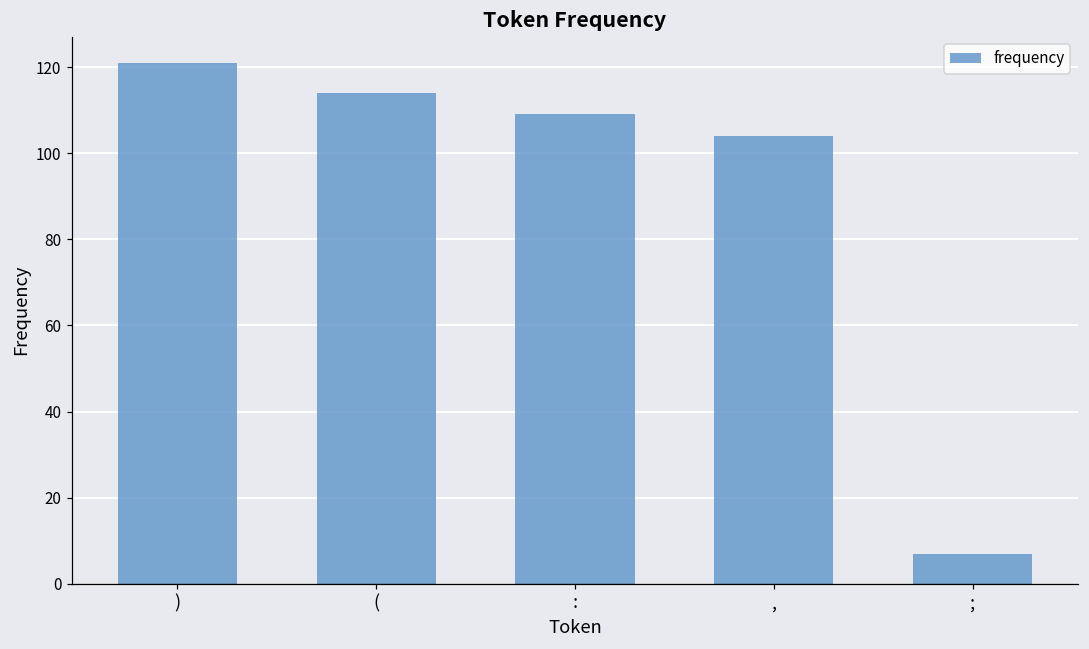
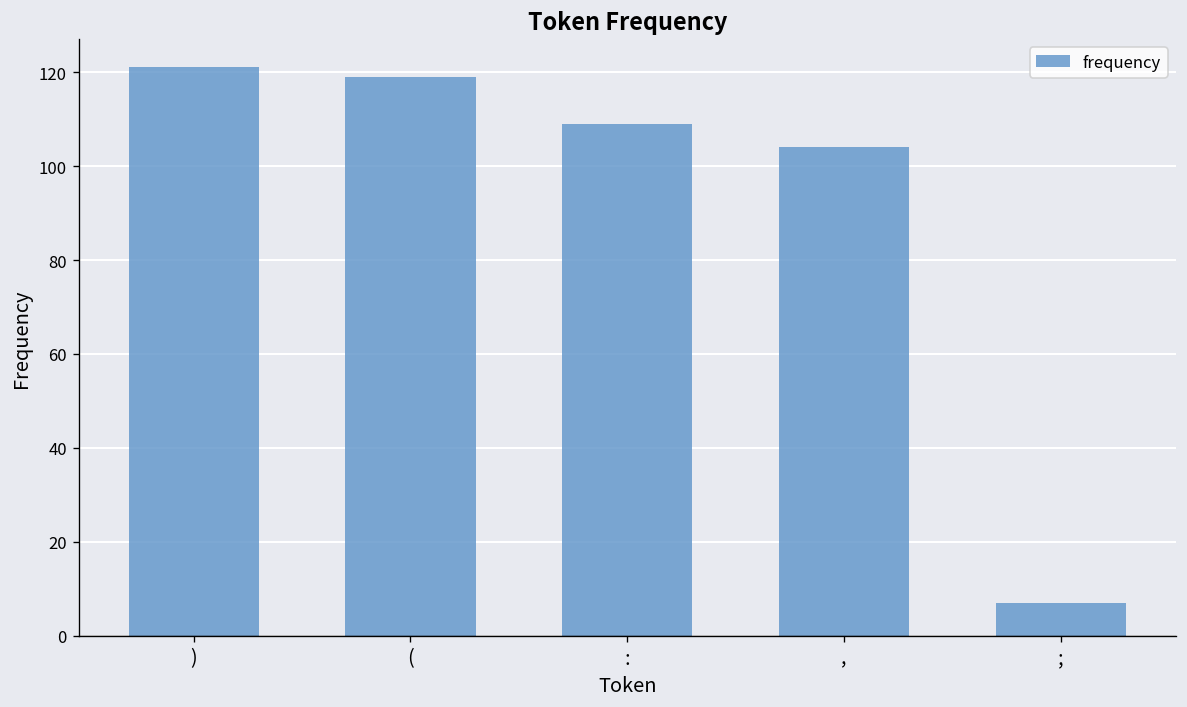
(: 114 -> 119
